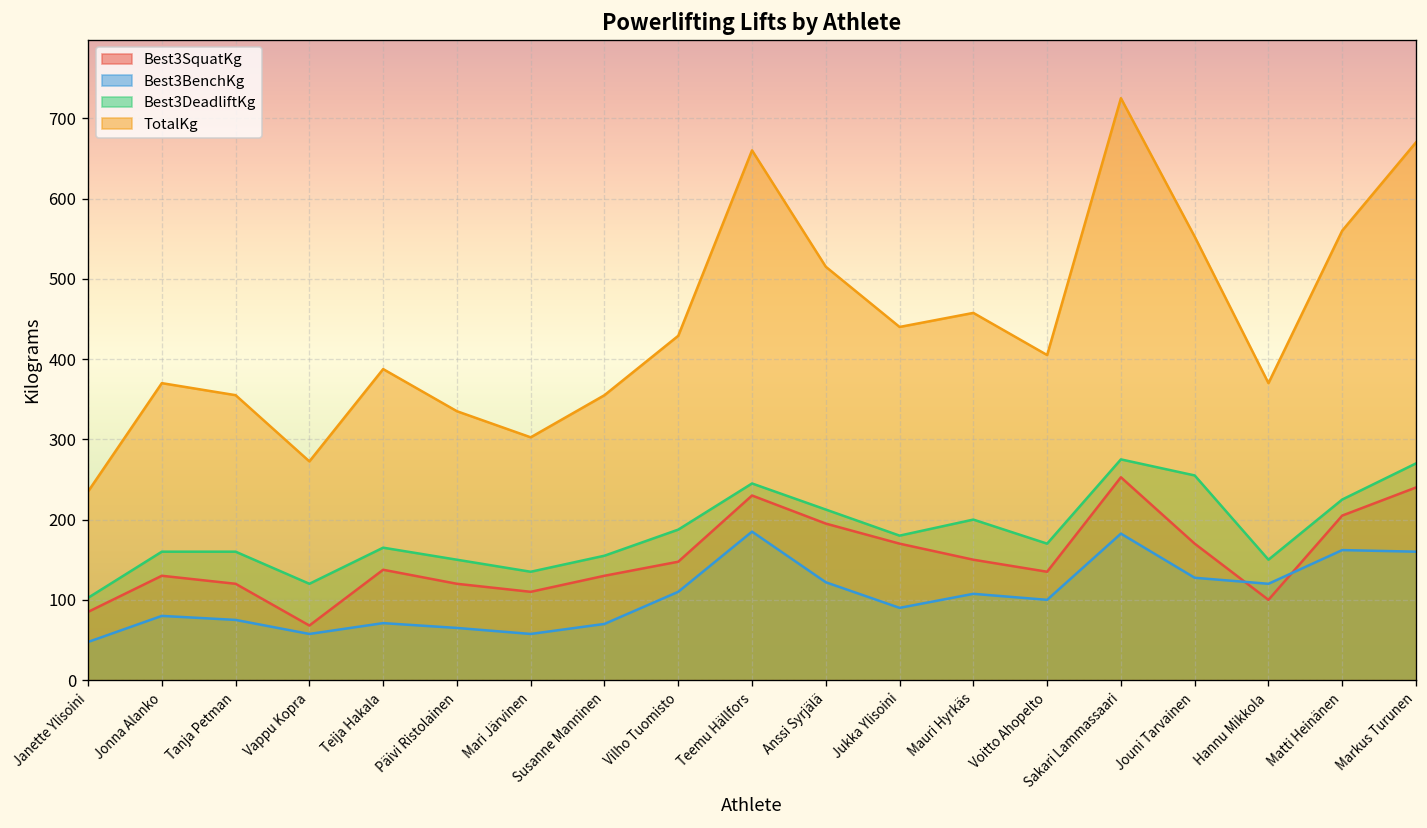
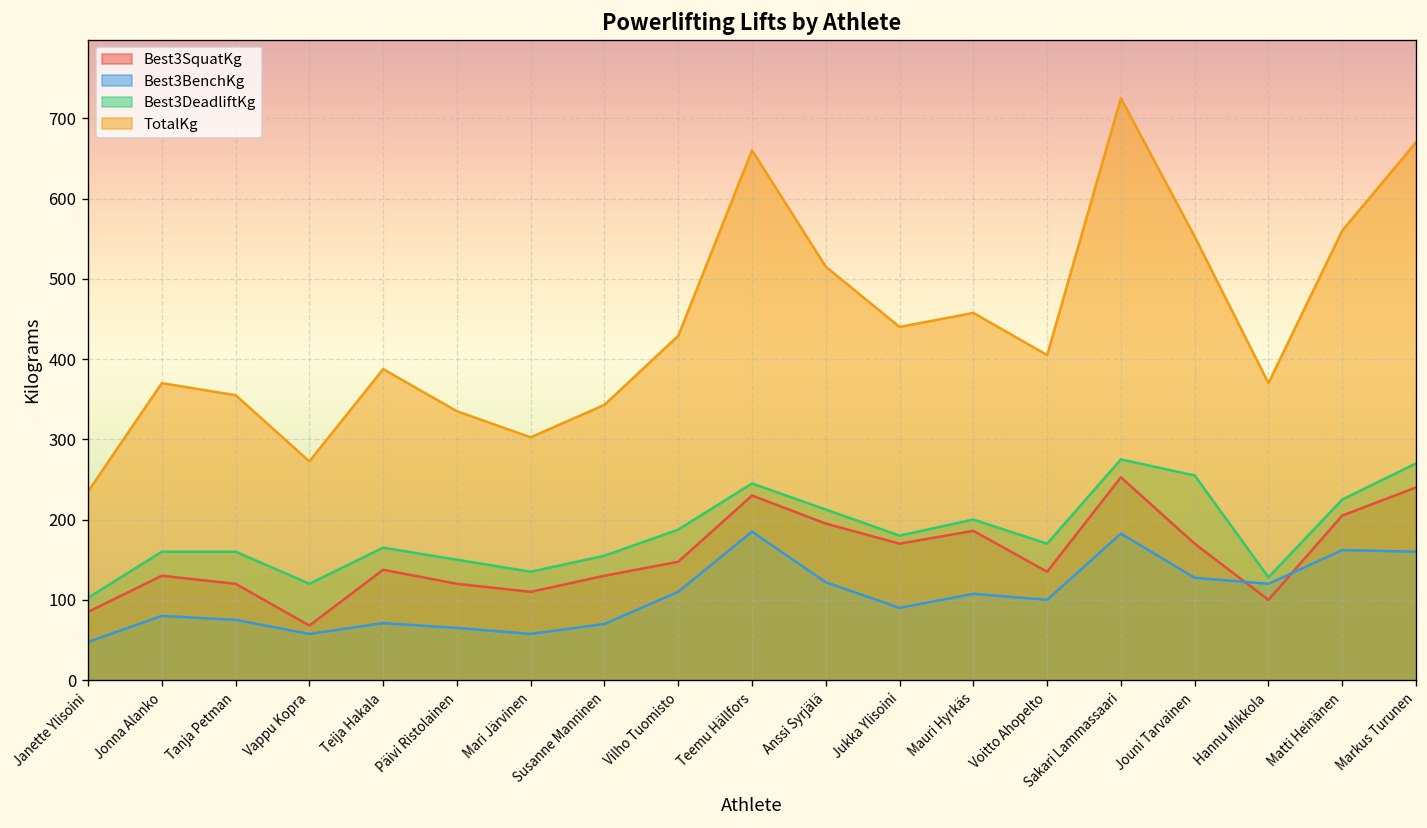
TotalKg, Susanne Manninen: 360 -> 340
Best3SquatKg, Mauri Hyrkäs: 150 -> 190
Best3DeadliftKg, Hannu Mikkola: 150 -> 130
